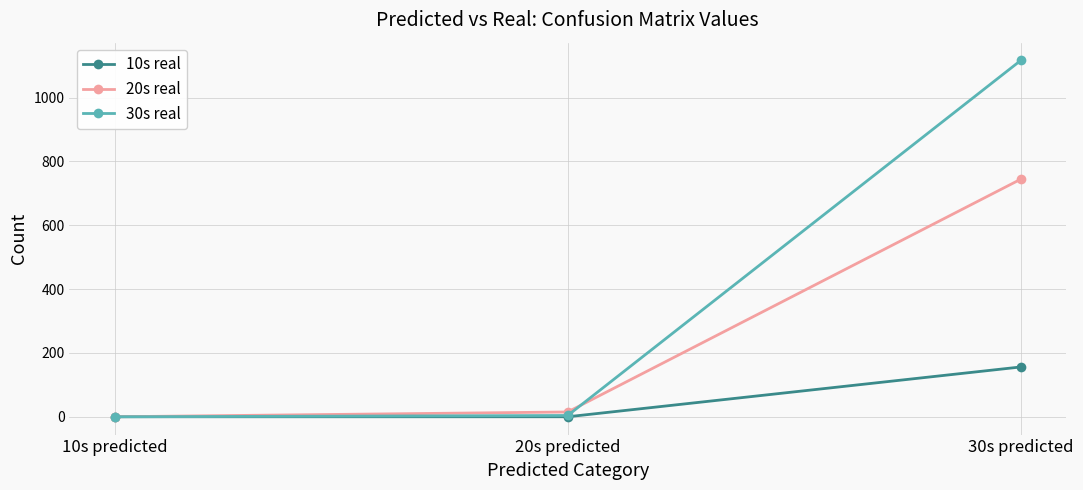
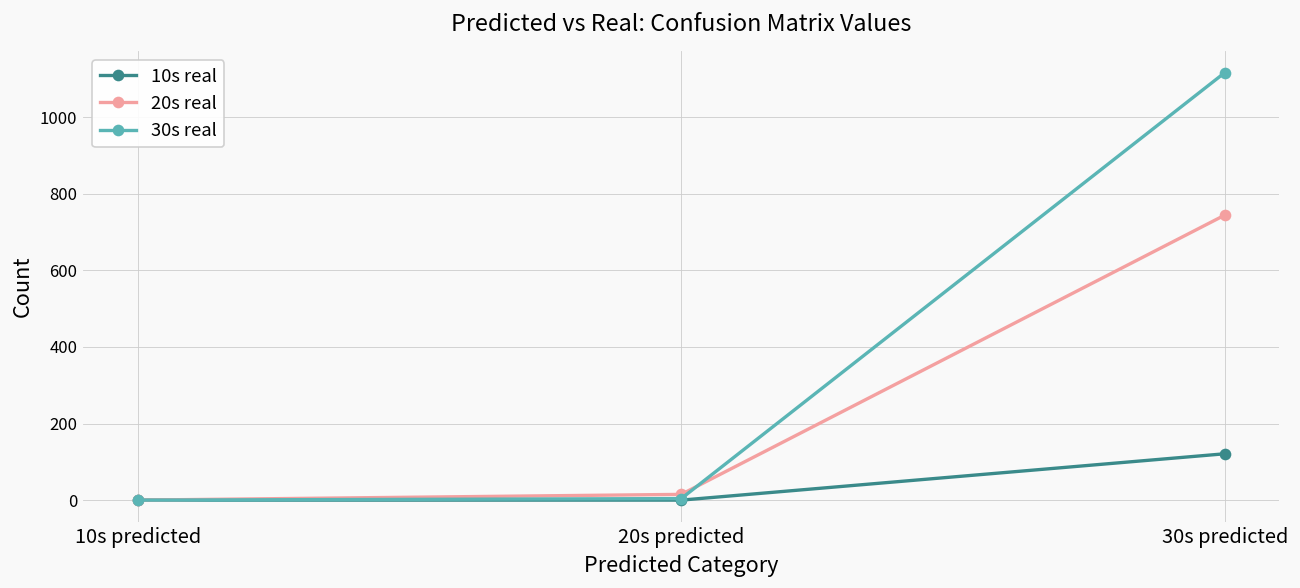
10s real, 30s predicted: 160 -> 120
